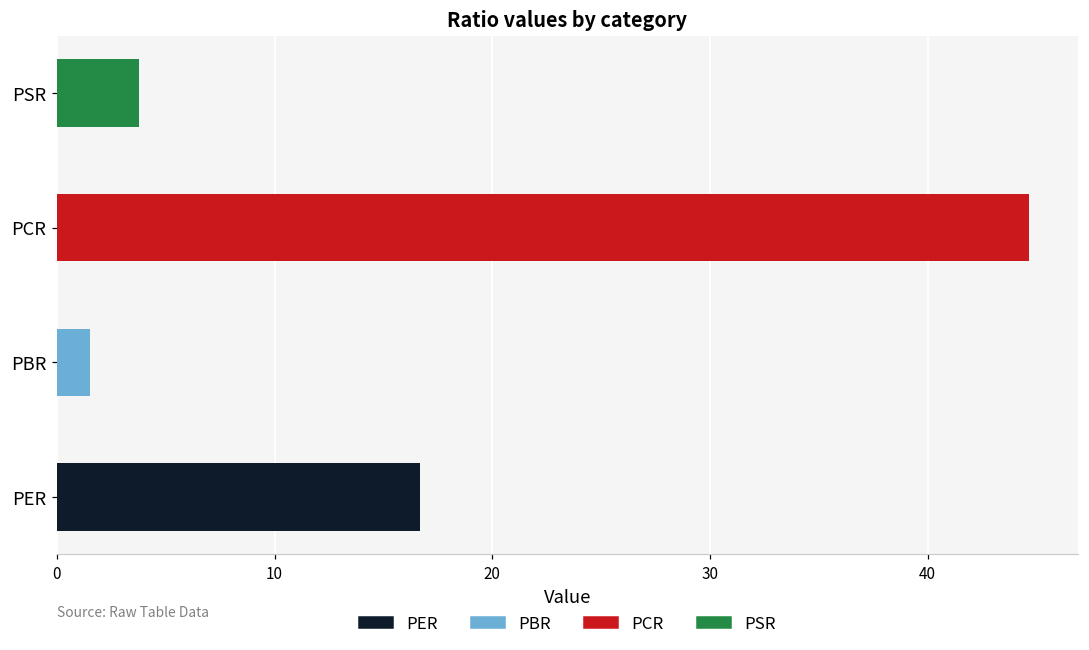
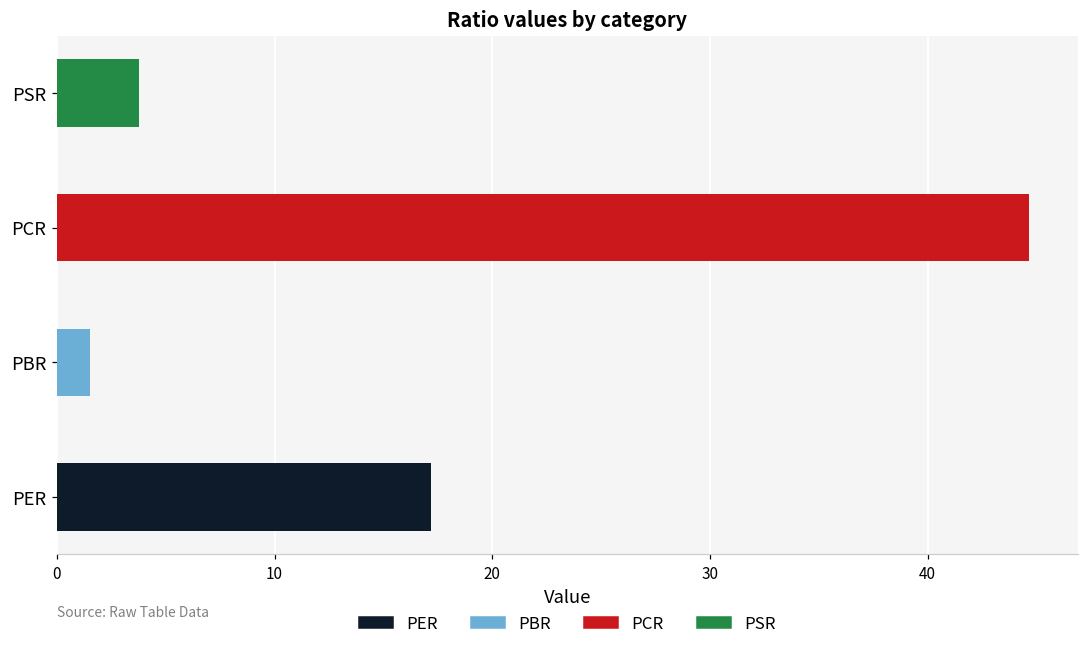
PER: 16.7 -> 17.2
